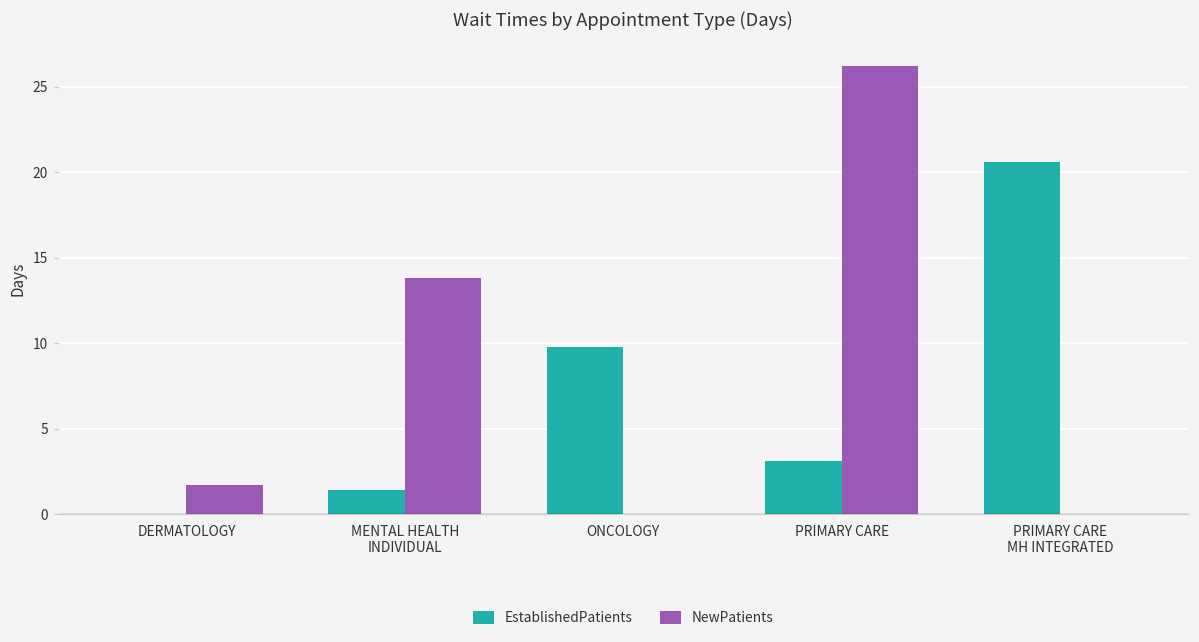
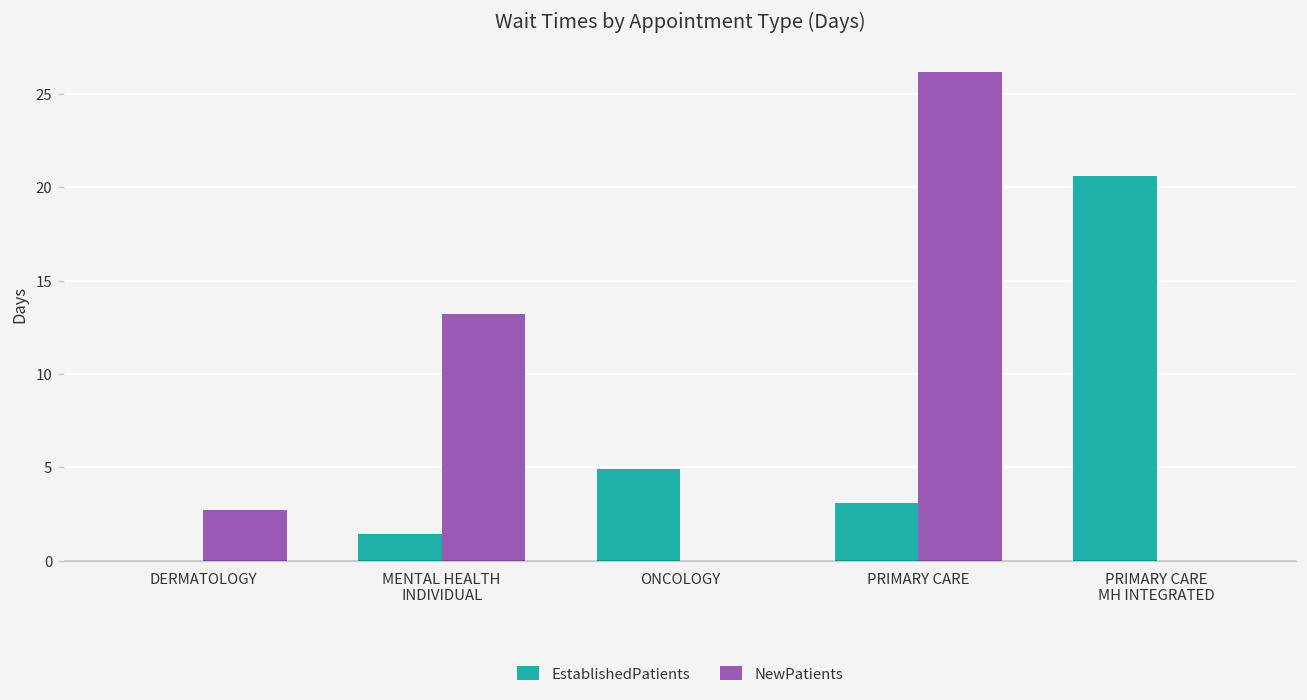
NewPatients, DERMATOLOGY: 1.7 -> 2.7
NewPatients, MENTAL HEALTH INDIVIDUAL: 13.8 -> 13.2
EstablishedPatients, ONCOLOGY: 9.8 -> 4.9
